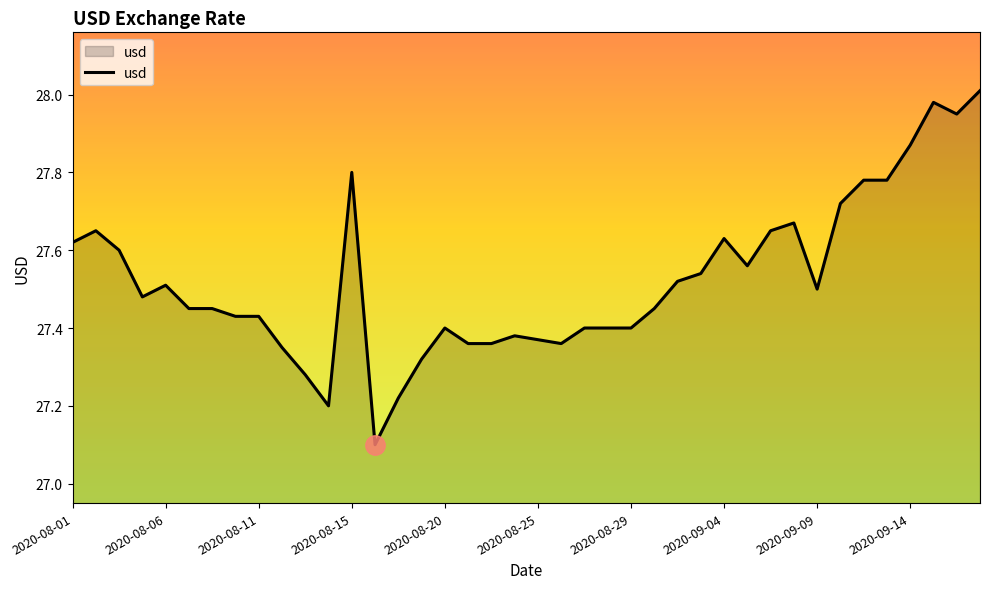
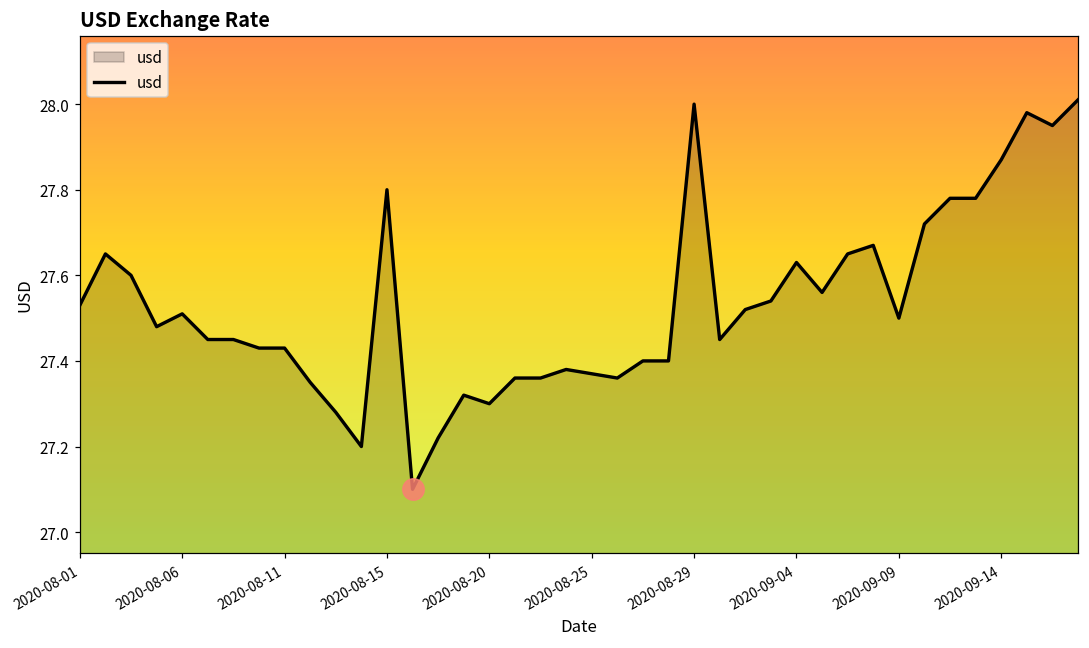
usd, 2020-08-01: 27.62 -> 27.53
usd, 2020-08-20: 27.4 -> 27.3
usd, 2020-08-29: 27.4 -> 28.0
